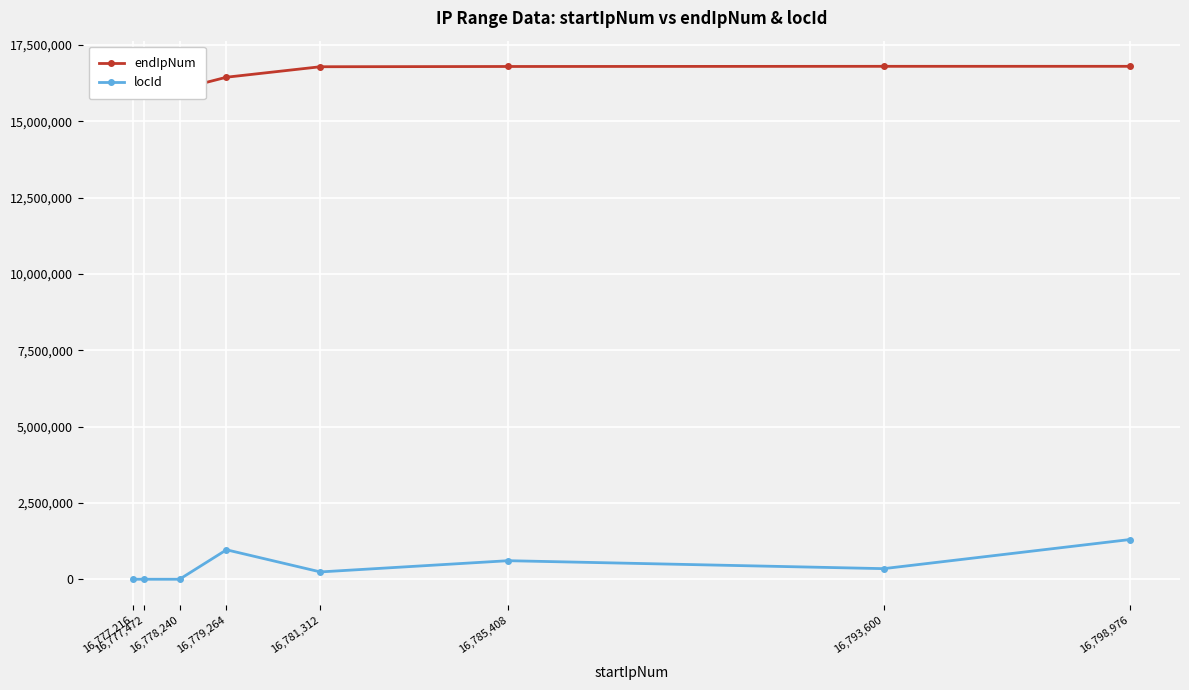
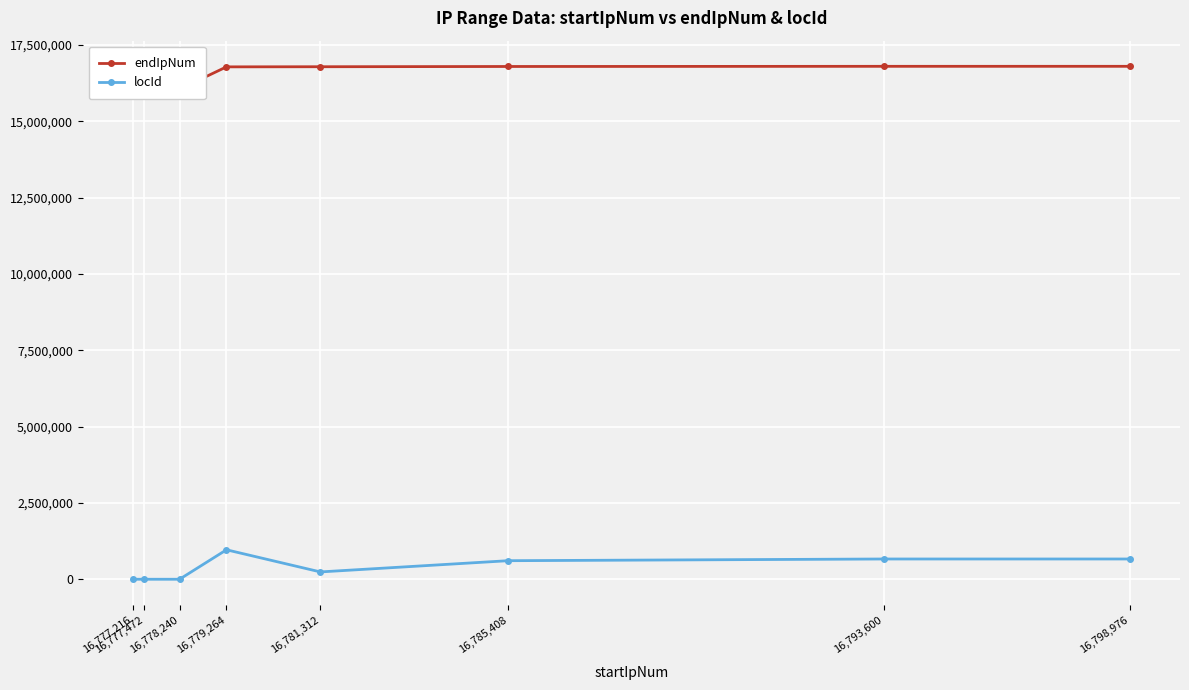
endIpNum, 16,779,264: 16,400,000 -> 16,800,000
locId, 16,793,600: 300,000 -> 700,000
locId, 16,798,976: 1,300,000 -> 700,000
